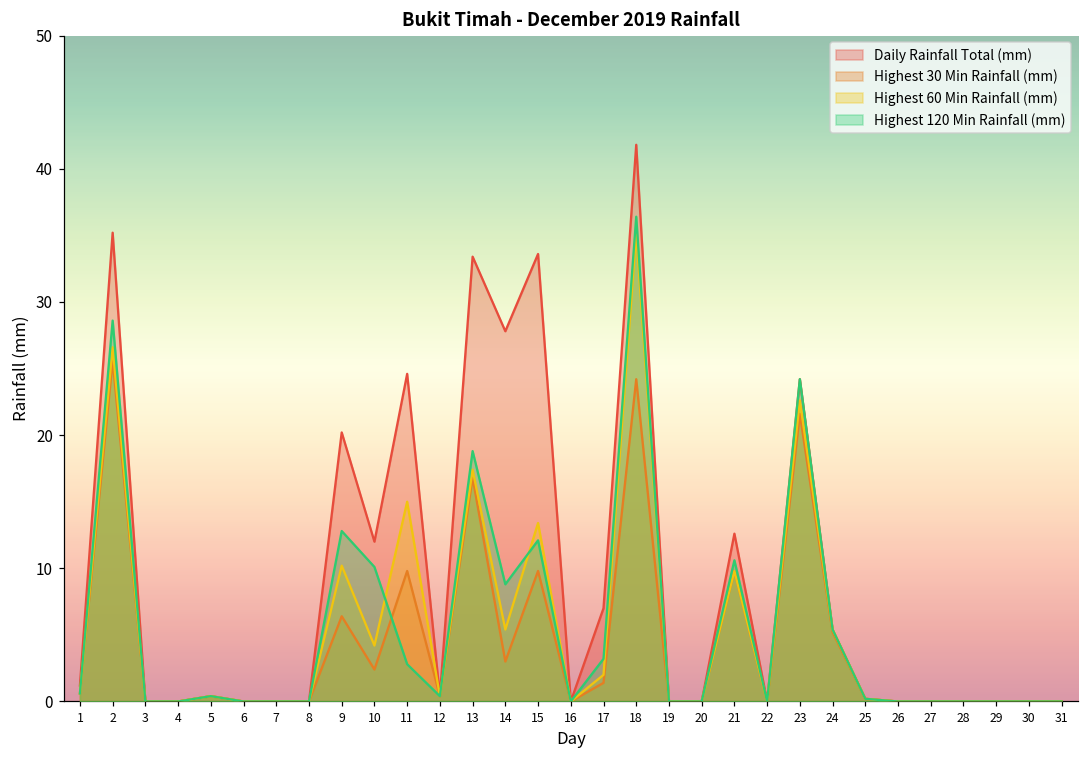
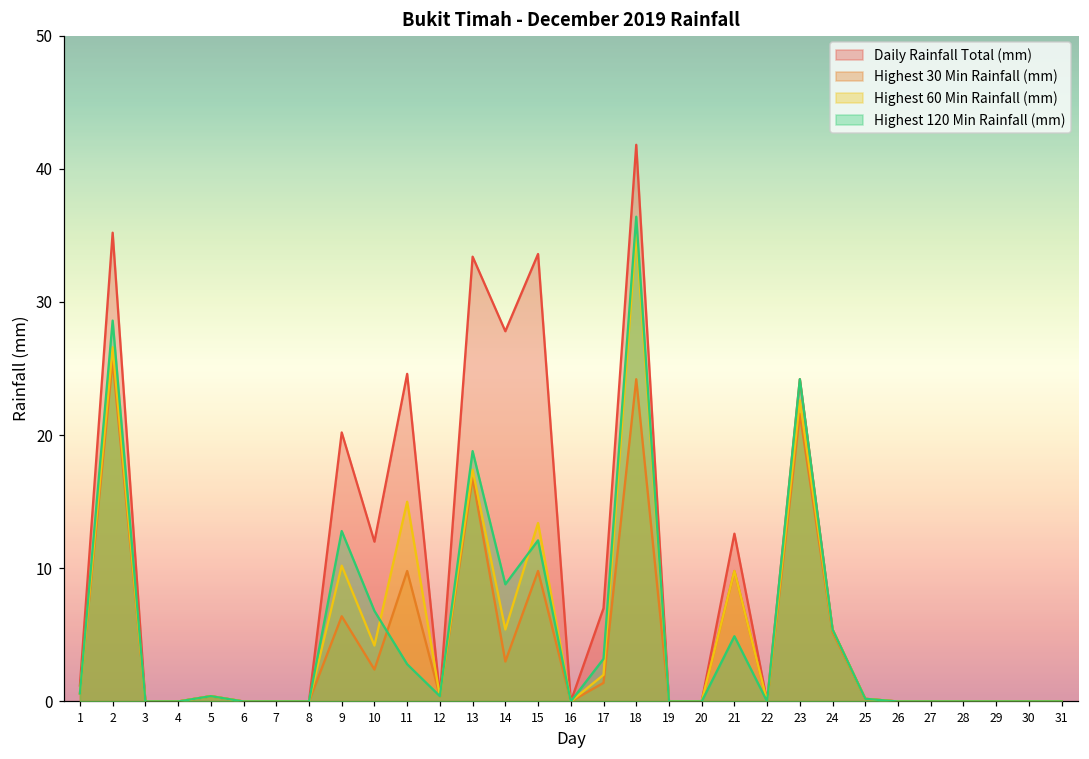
Highest 120 Min Rainfall (mm), 10: 10.1 -> 6.8
Highest 120 Min Rainfall (mm), 21: 10.6 -> 4.9
